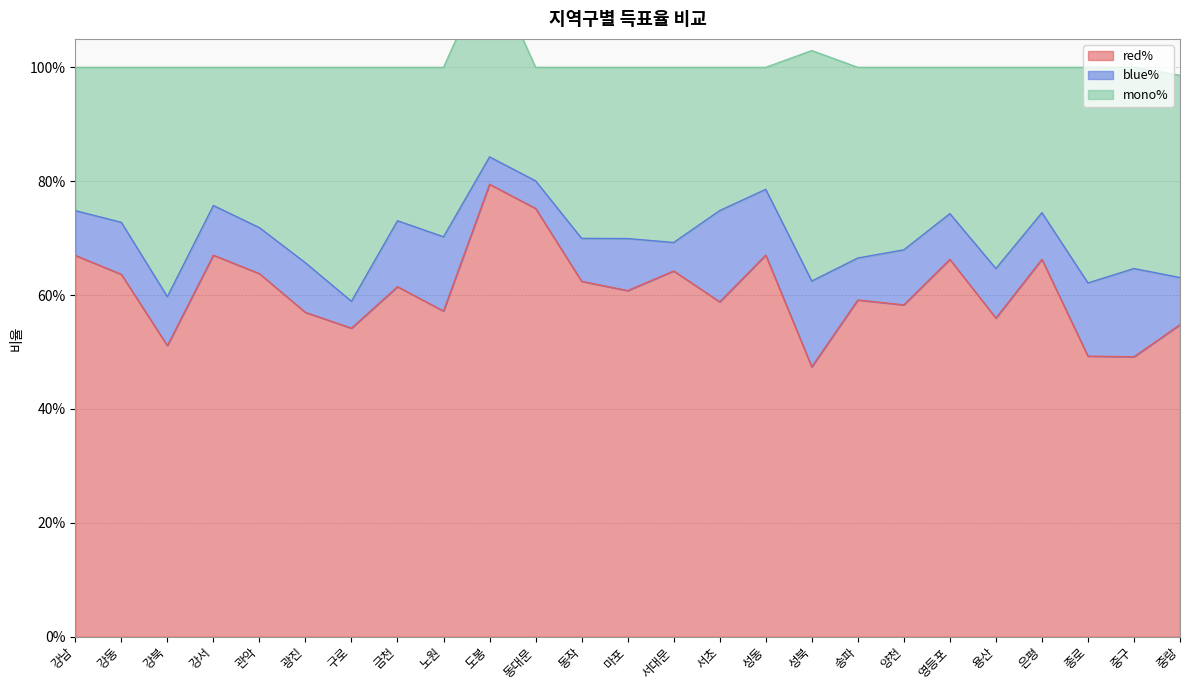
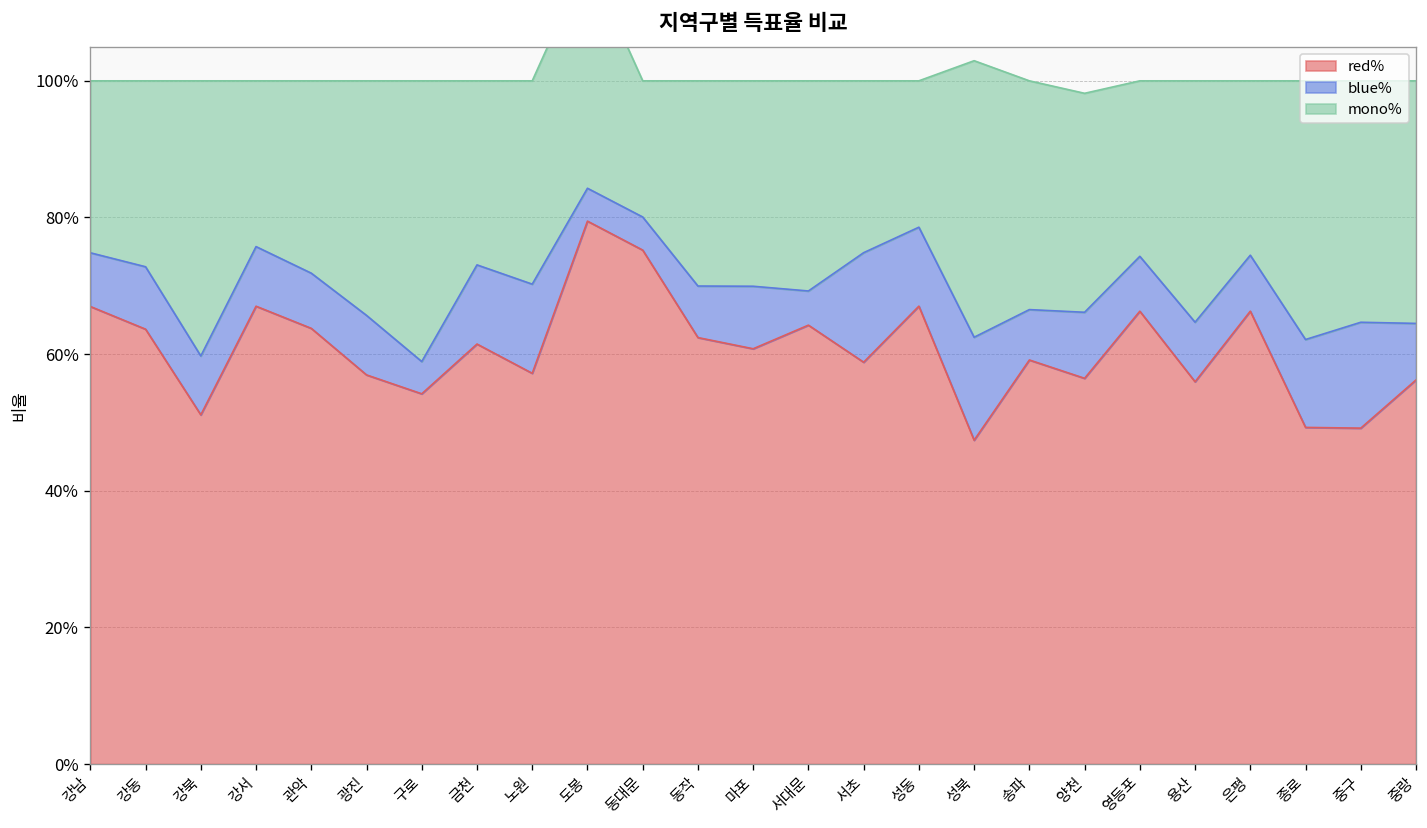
red%, 양천: 58% -> 56%
red%, 중랑: 55% -> 56%
